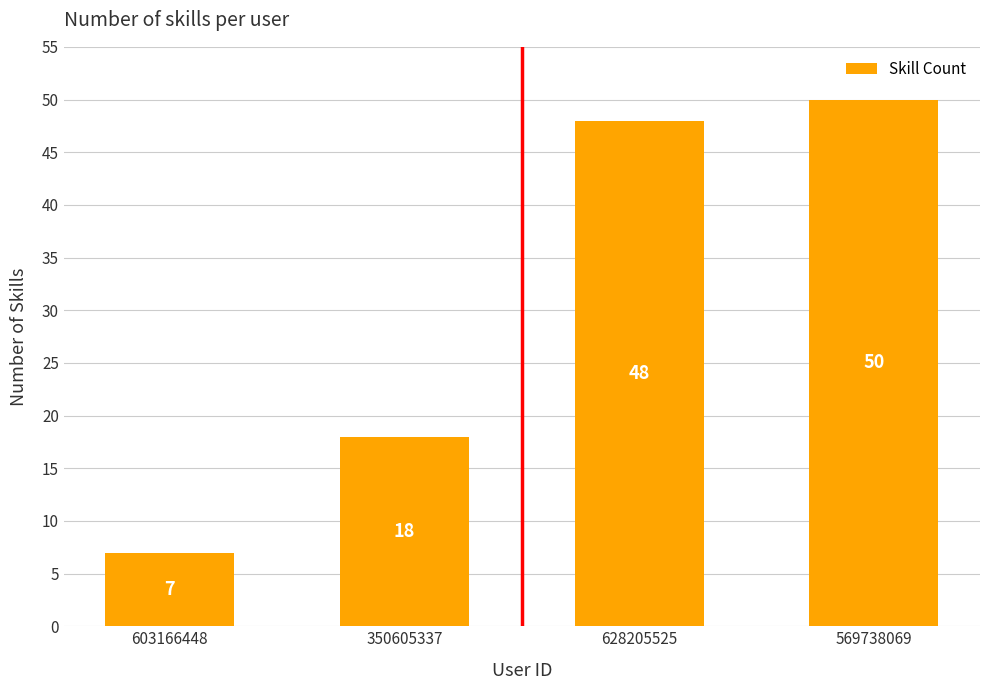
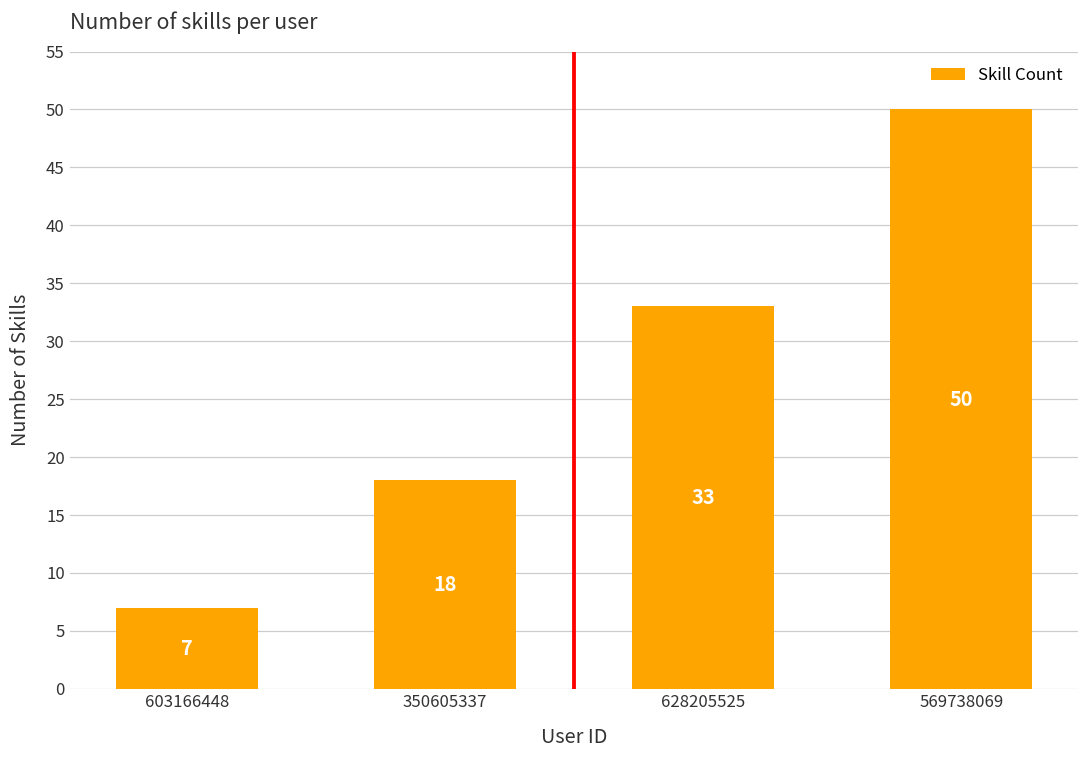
628205525: 48 -> 33
